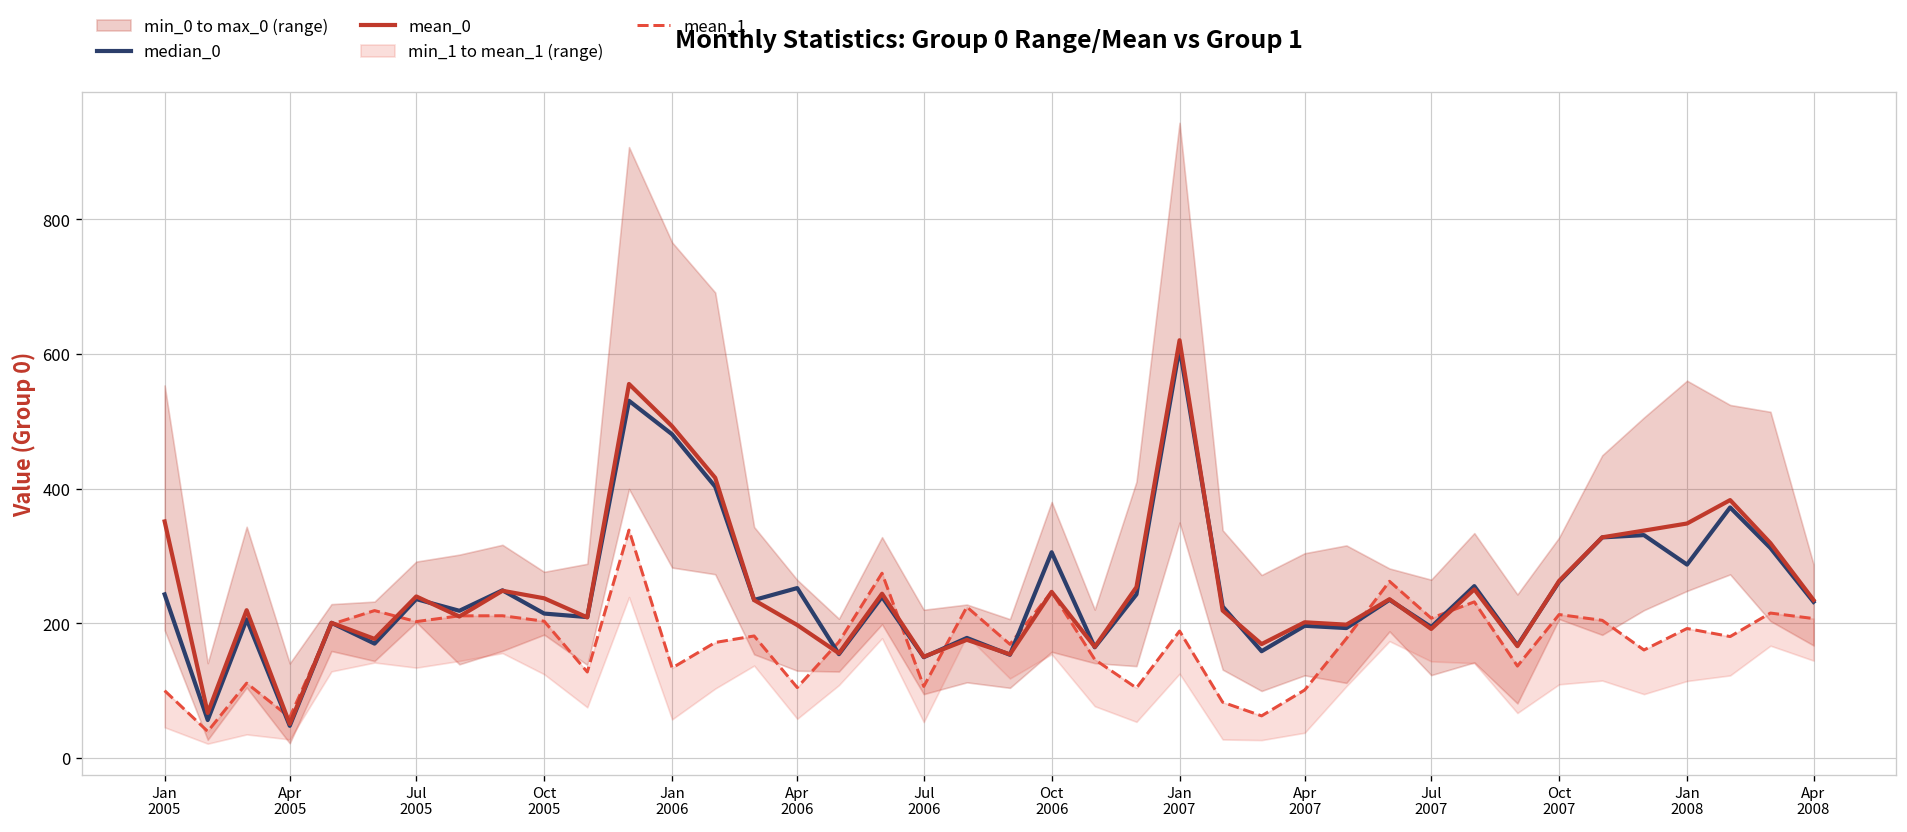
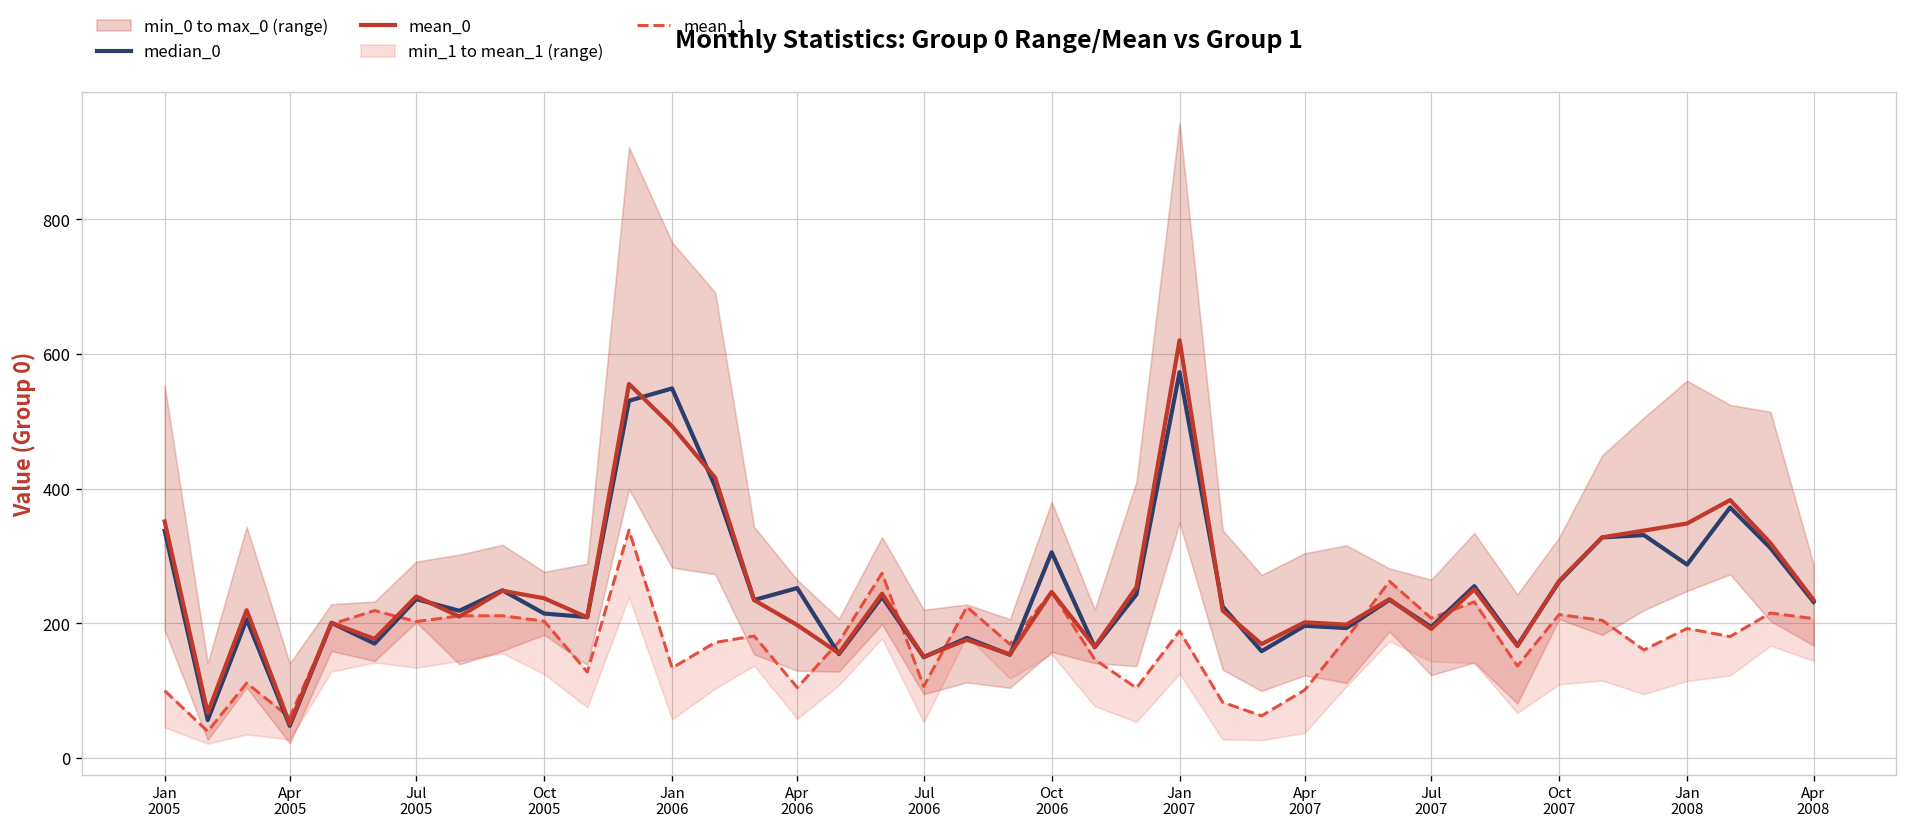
median_0, Jan 2005: 240 -> 340
median_0, Jan 2006: 480 -> 550
median_0, Jan 2007: 610 -> 570
